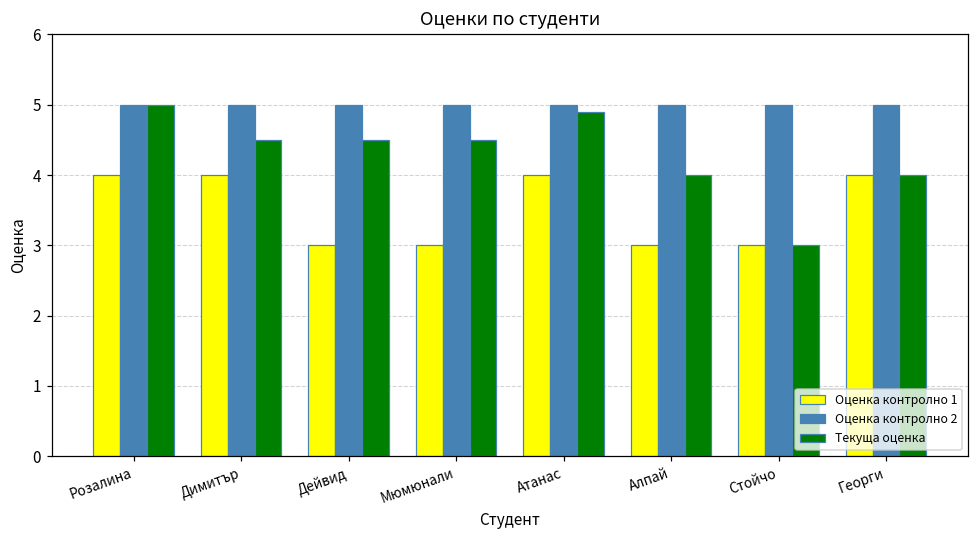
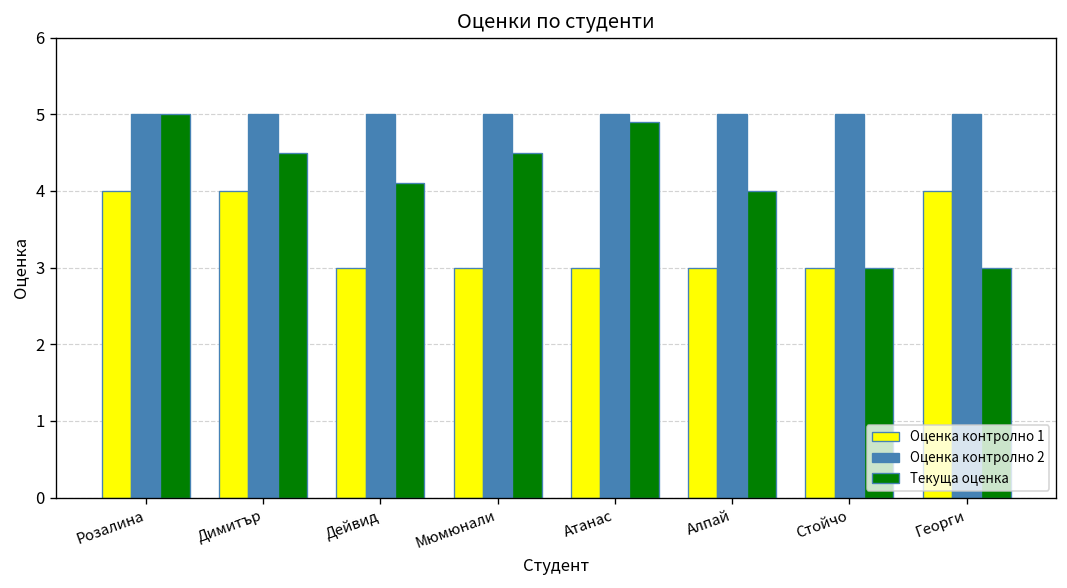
Текуща оценка, Дейвид: 4.5 -> 4.1
Оценка контролно 1, Атанас: 4 -> 3
Текуща оценка, Георги: 4 -> 3
